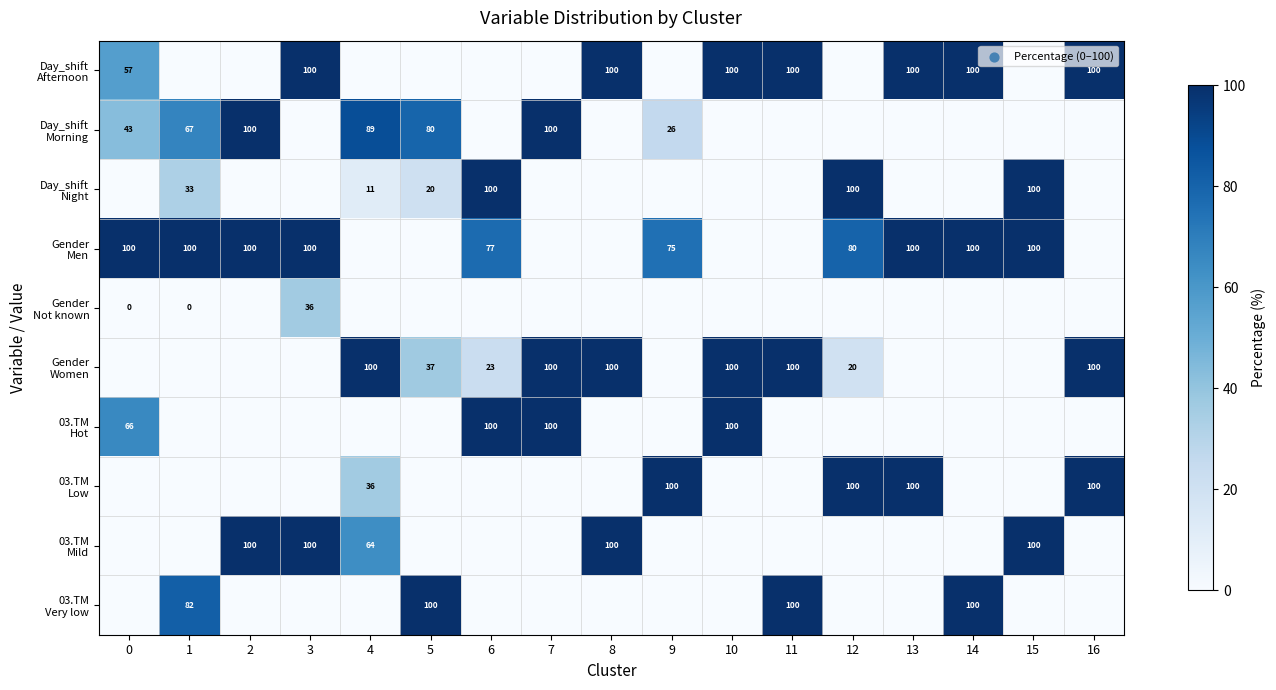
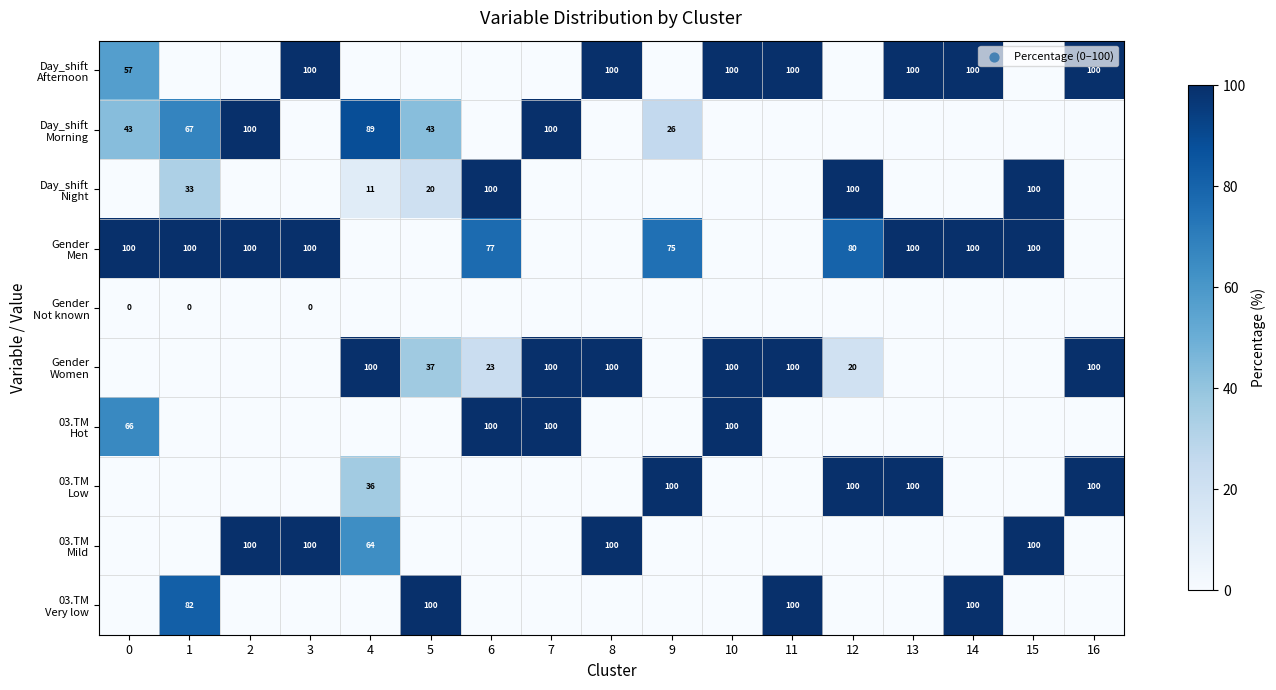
Day_shift Morning, 5: 80 -> 43
Gender Not known, 3: 36 -> 0
